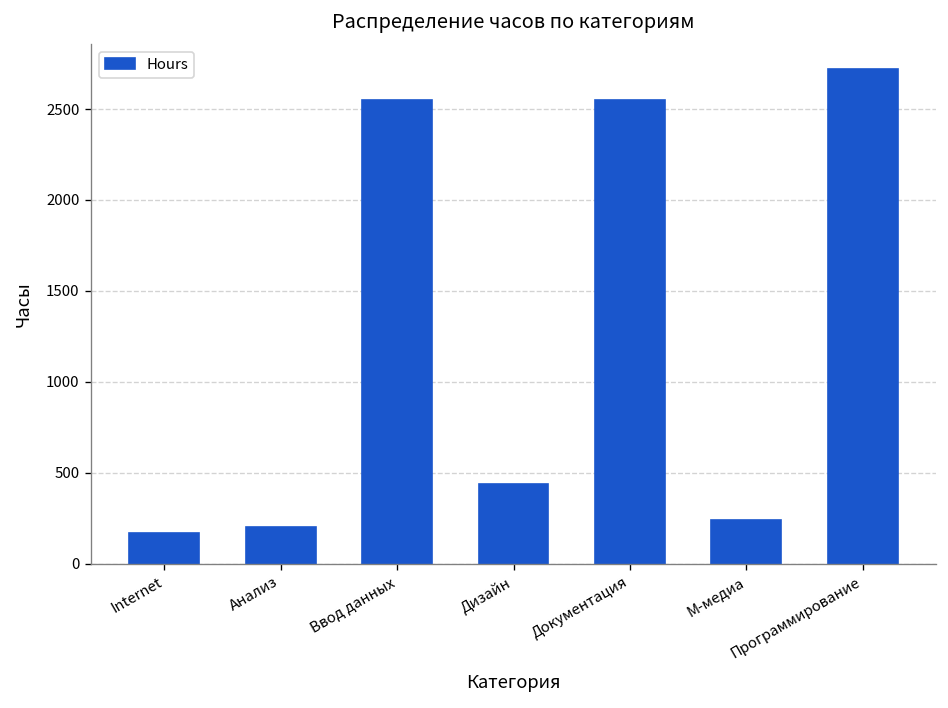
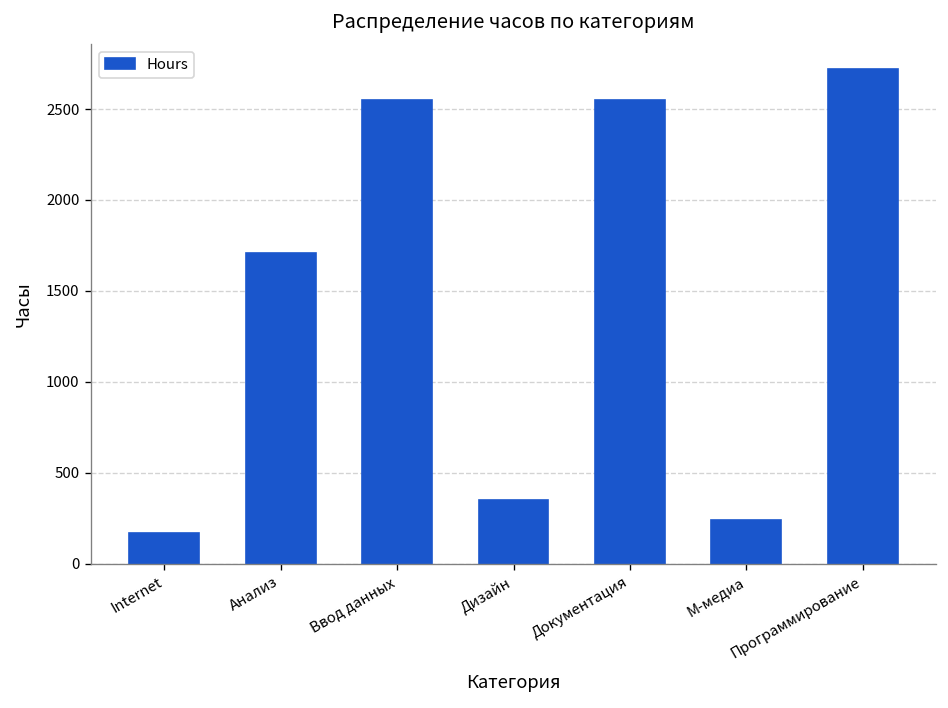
Анализ: 200 -> 1710
Дизайн: 440 -> 350
